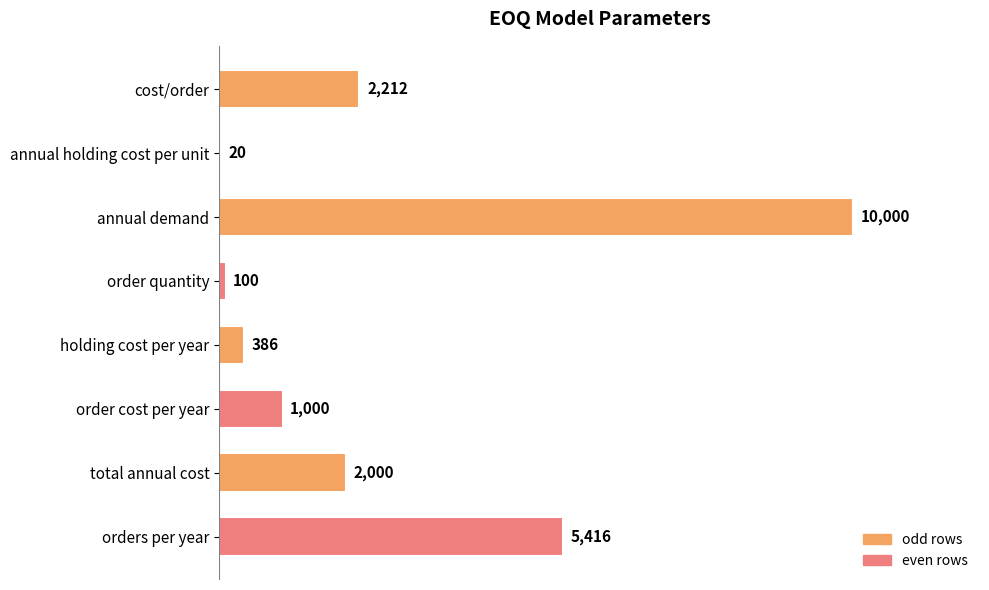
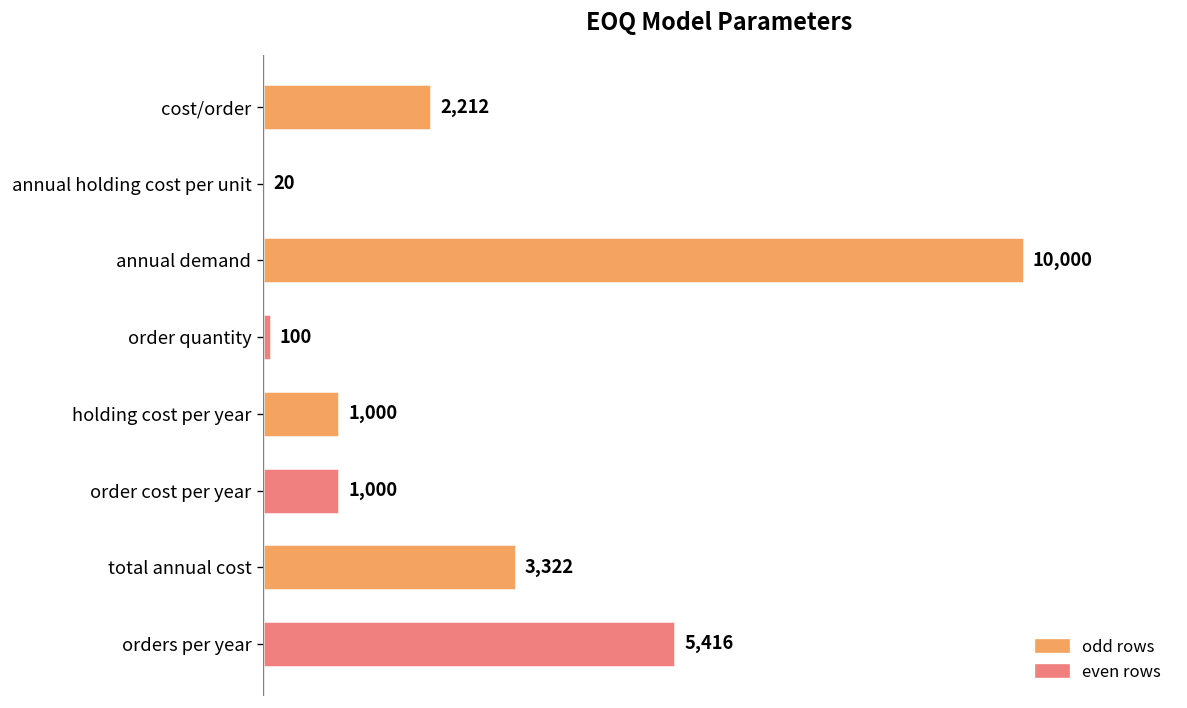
holding cost per year: 386 -> 1,000
total annual cost: 2,000 -> 3,322
